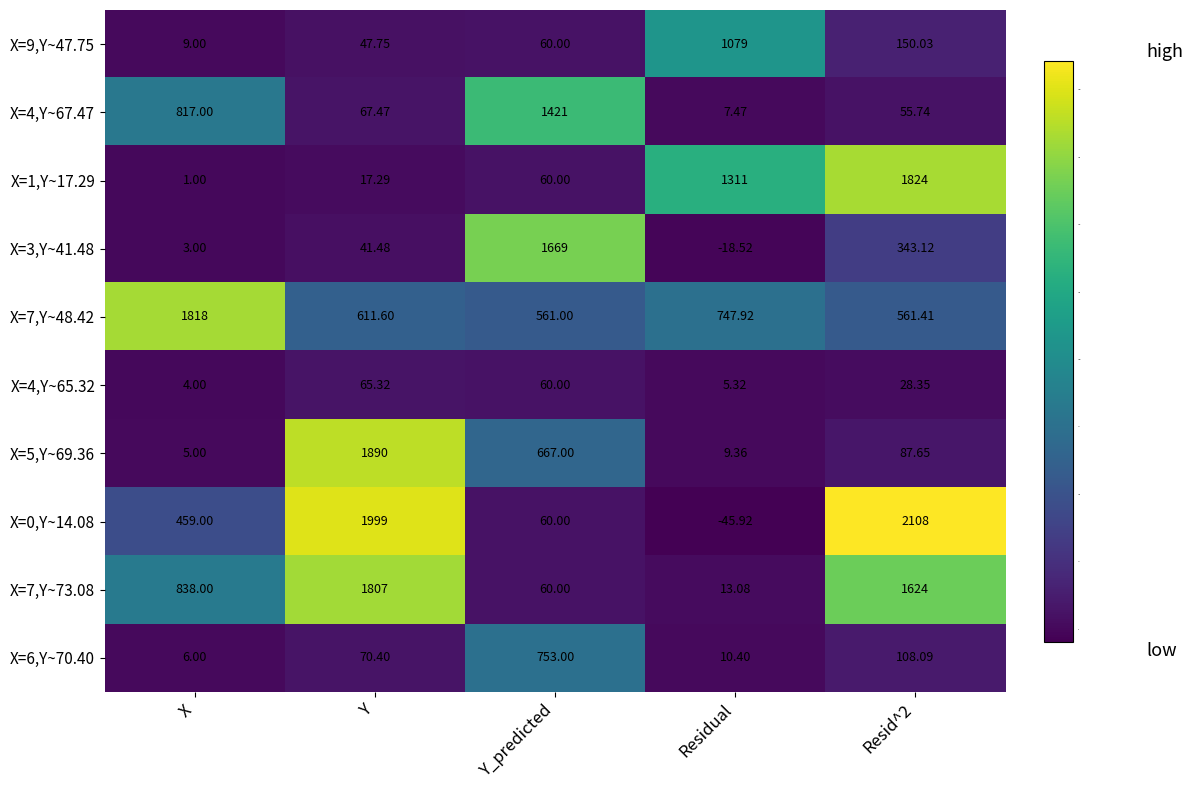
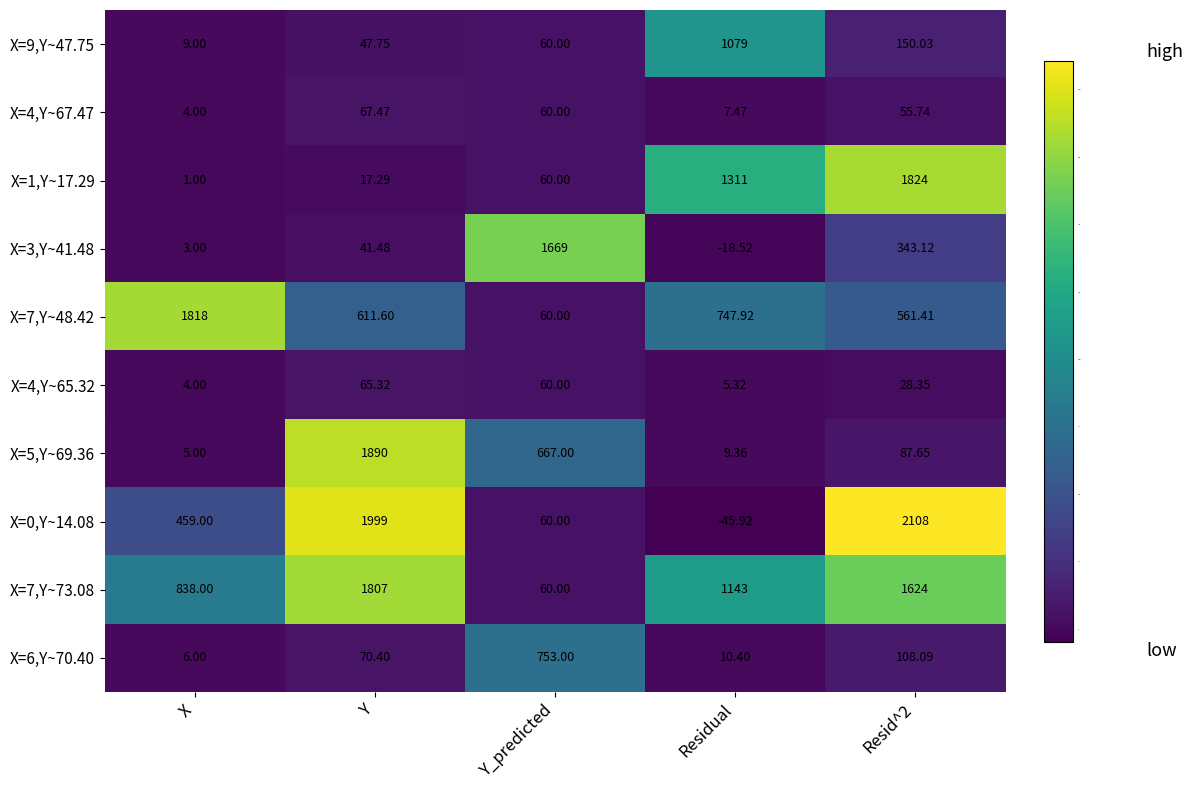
X=4,Y~67.47, X: 817.00 -> 4.00
X=4,Y~67.47, Y_predicted: 1421 -> 60.00
X=7,Y~48.42, Y_predicted: 561.00 -> 60.00
X=7,Y~73.08, Residual: 13.08 -> 1143
